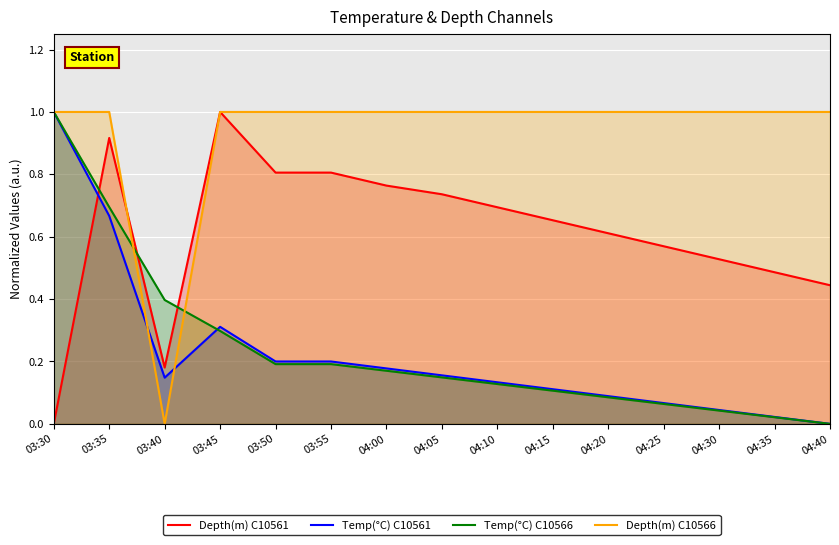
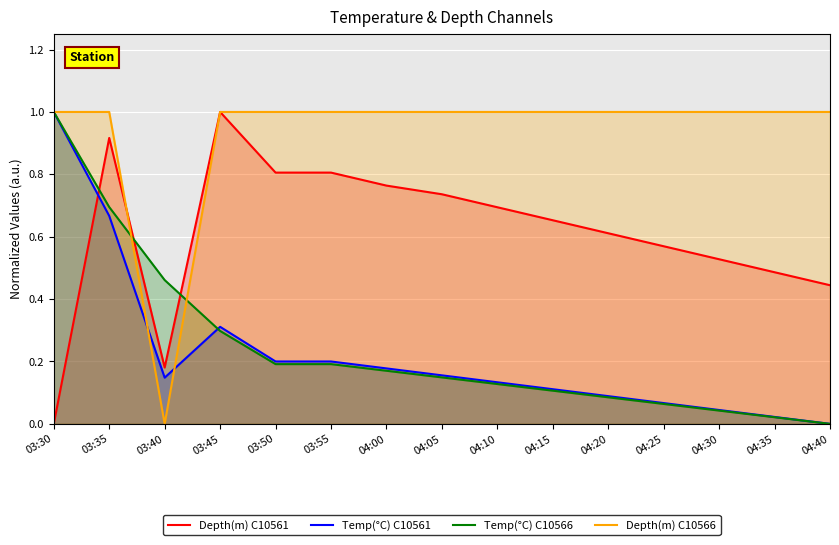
Temp(°C) C10566, 03:40: 0.40 -> 0.46
